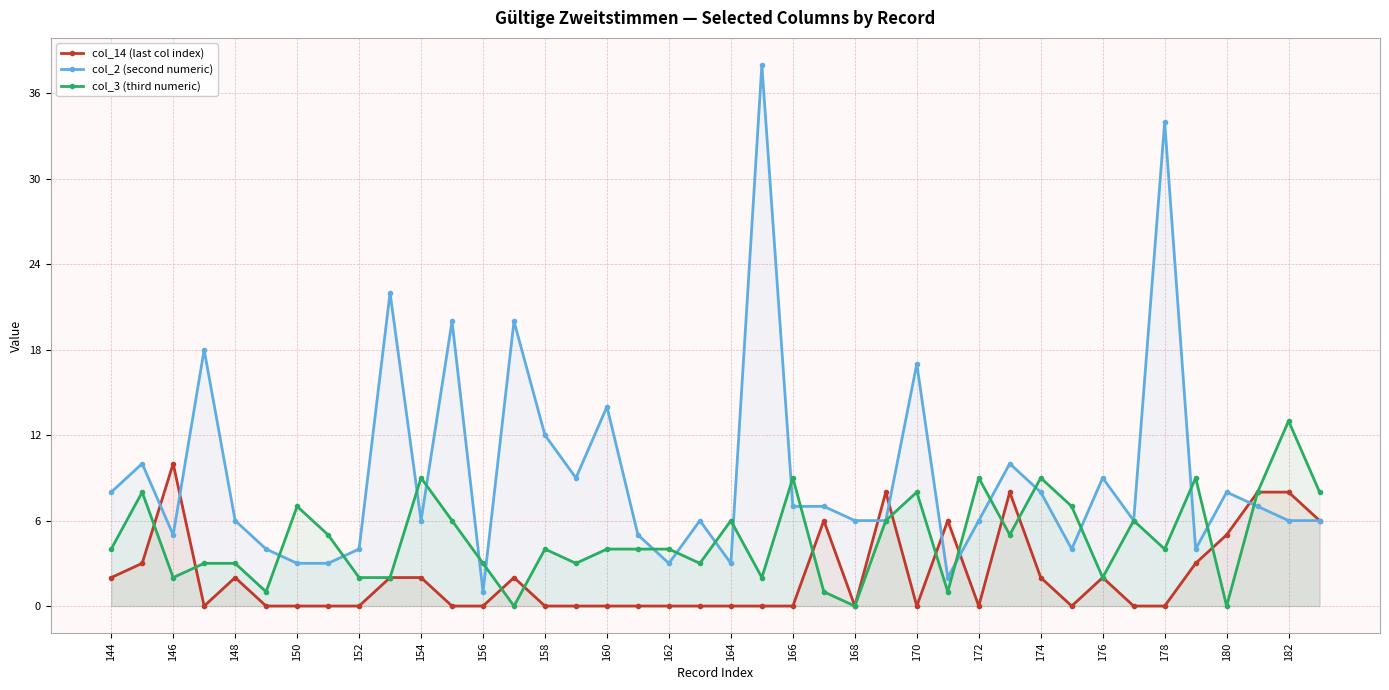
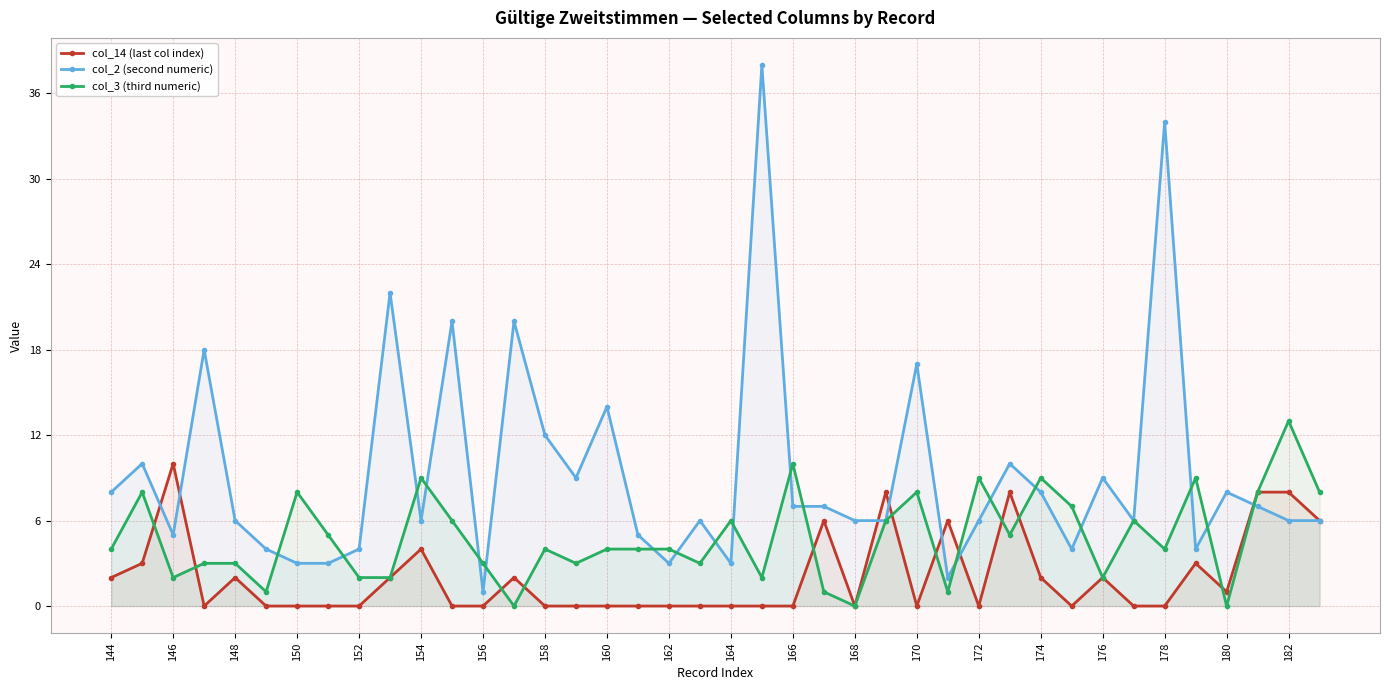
col_3 (third numeric), 150: 7 -> 8
col_14 (last col index), 154: 2 -> 4
col_3 (third numeric), 166: 9 -> 10
col_14 (last col index), 180: 5 -> 1
